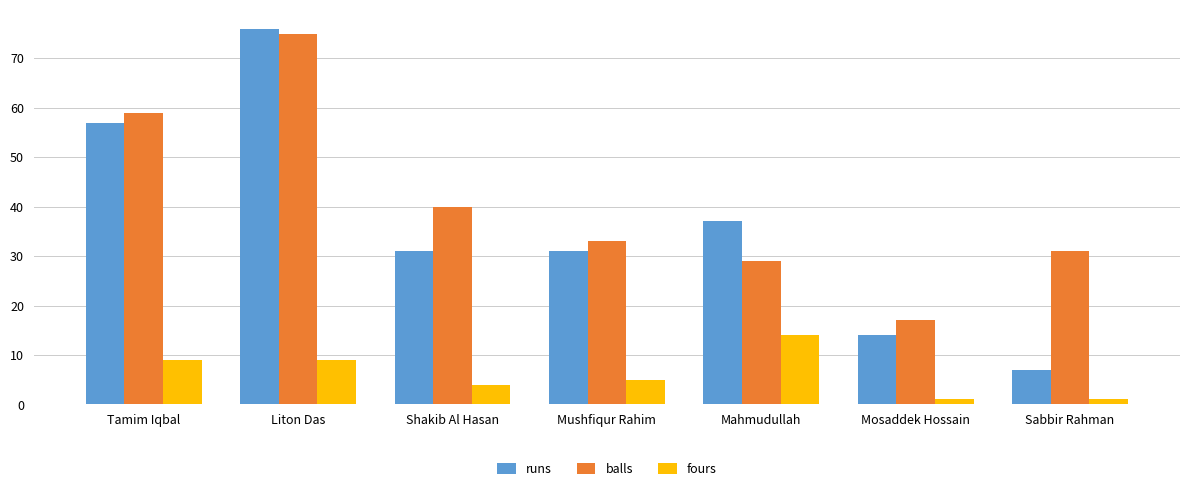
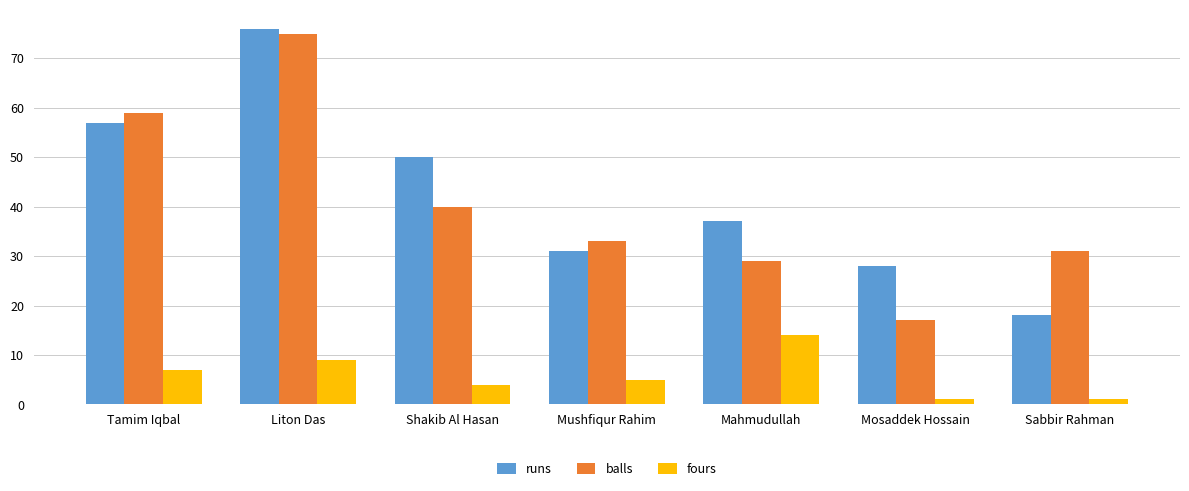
fours, Tamim Iqbal: 9 -> 7
runs, Shakib Al Hasan: 31 -> 50
runs, Mosaddek Hossain: 14 -> 28
runs, Sabbir Rahman: 7 -> 18
